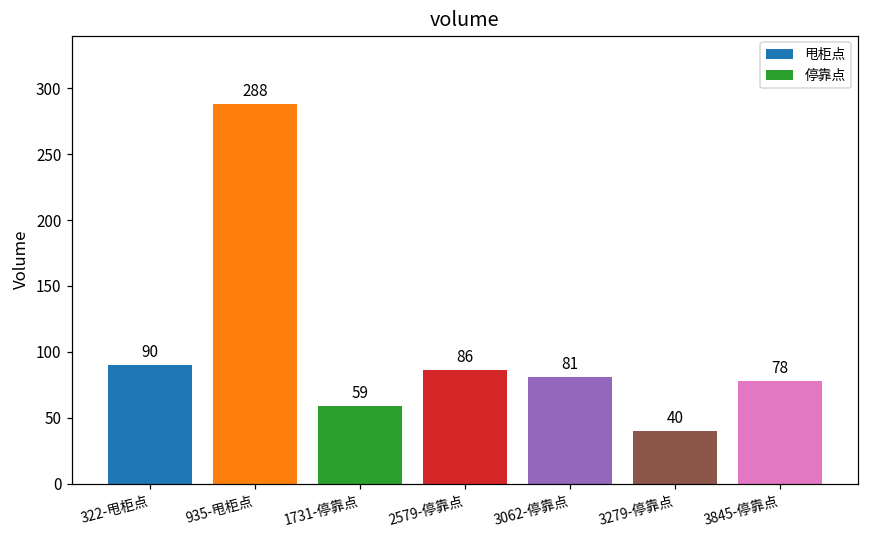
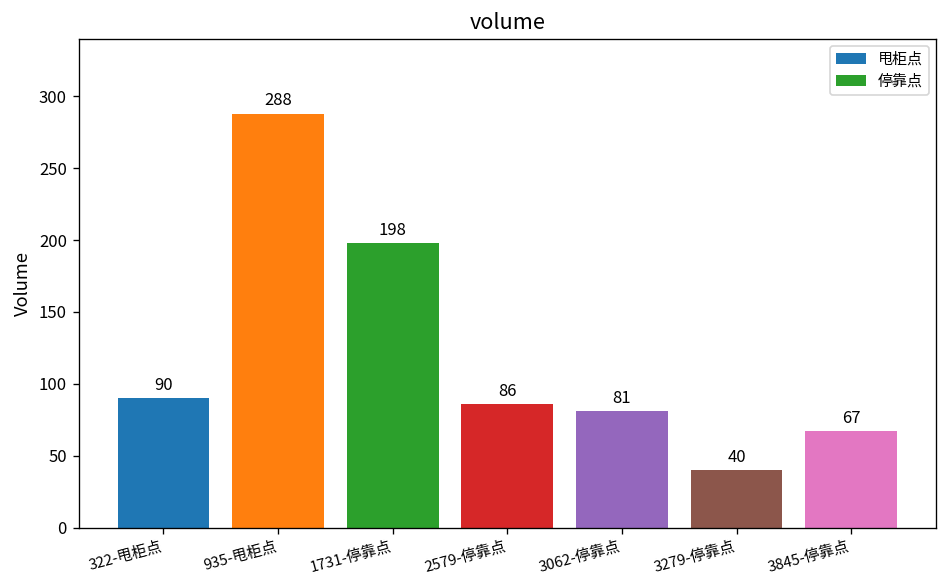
1731-停靠点: 59 -> 198
3845-停靠点: 78 -> 67
